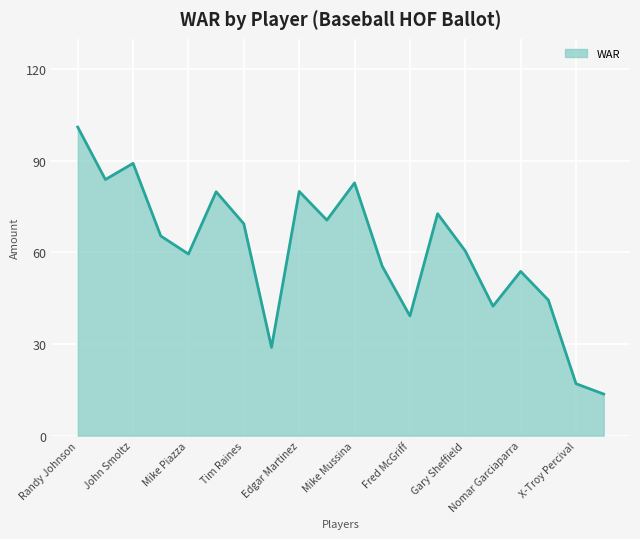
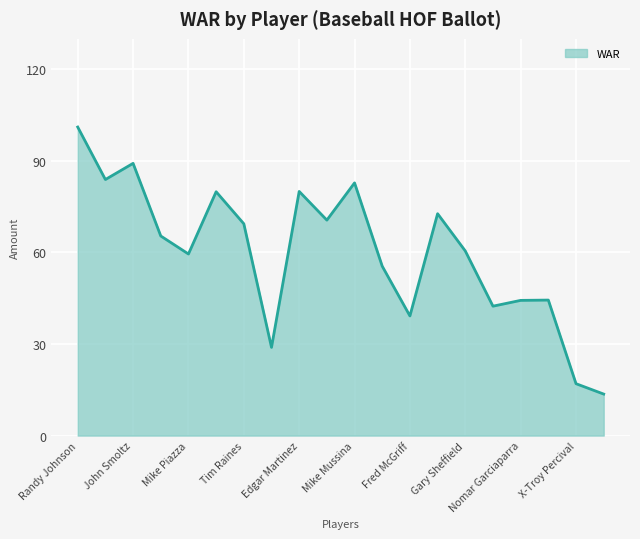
Nomar Garciaparra: 54 -> 44
